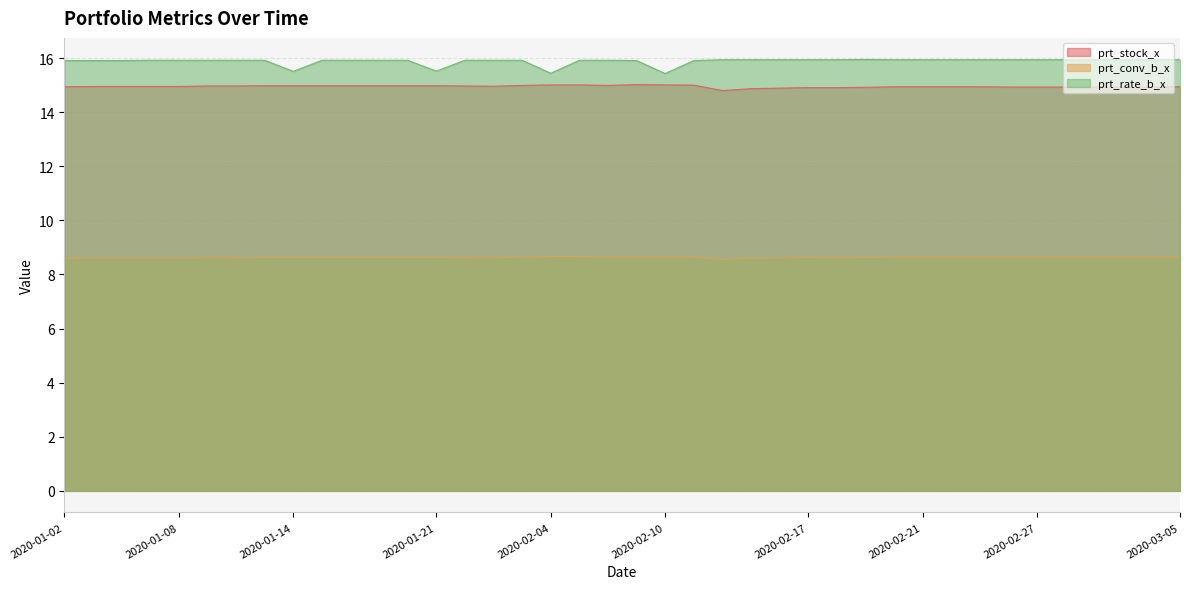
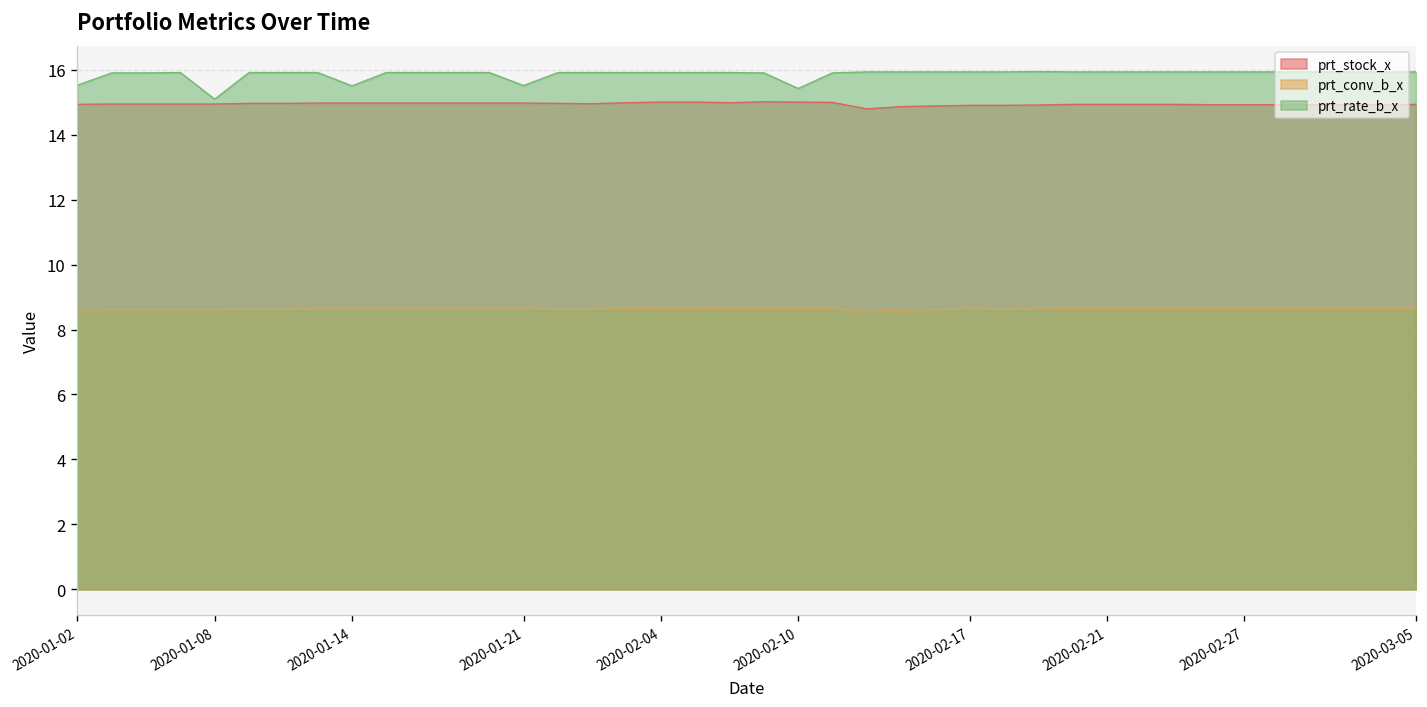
prt_rate_b_x, 2020-01-02: 15.9 -> 15.5
prt_rate_b_x, 2020-01-08: 15.9 -> 15.1
prt_rate_b_x, 2020-02-04: 15.4 -> 15.9
